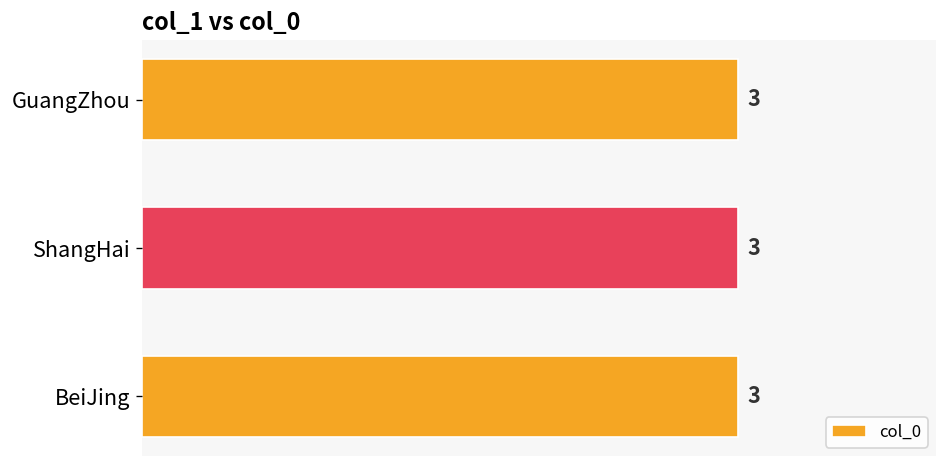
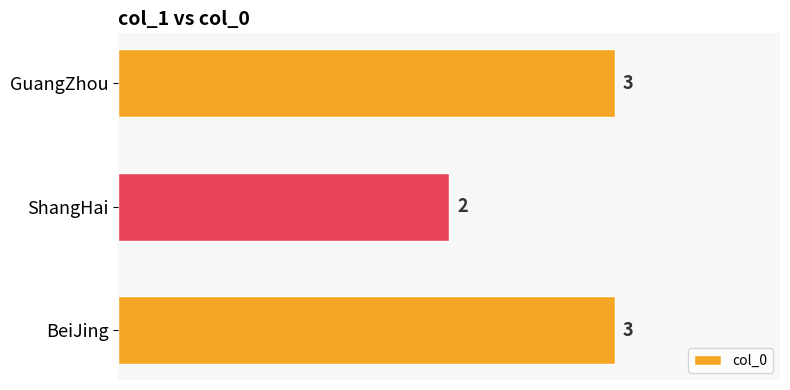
ShangHai: 3 -> 2
